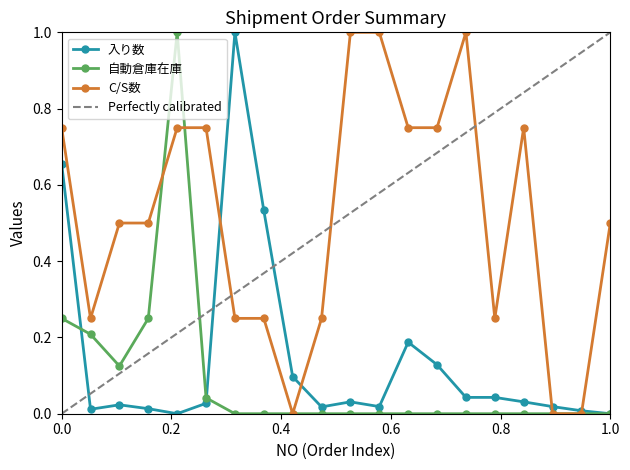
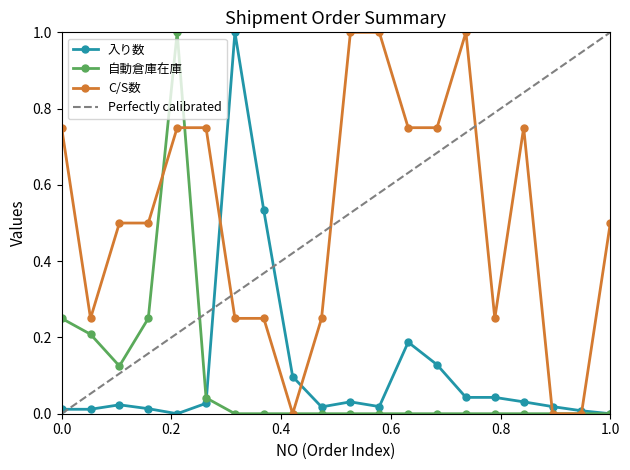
入り数, 0.0: 0.66 -> 0.01
